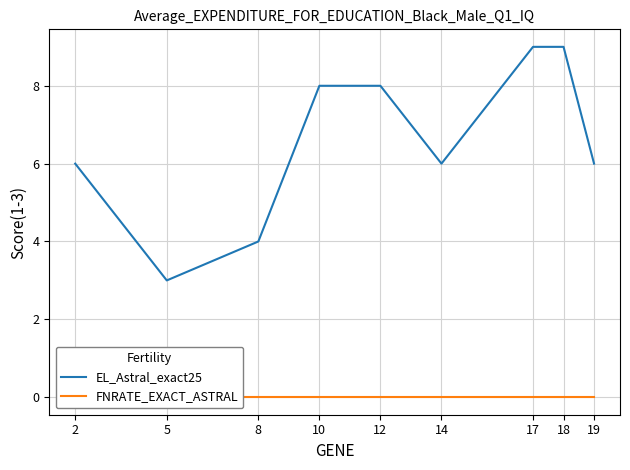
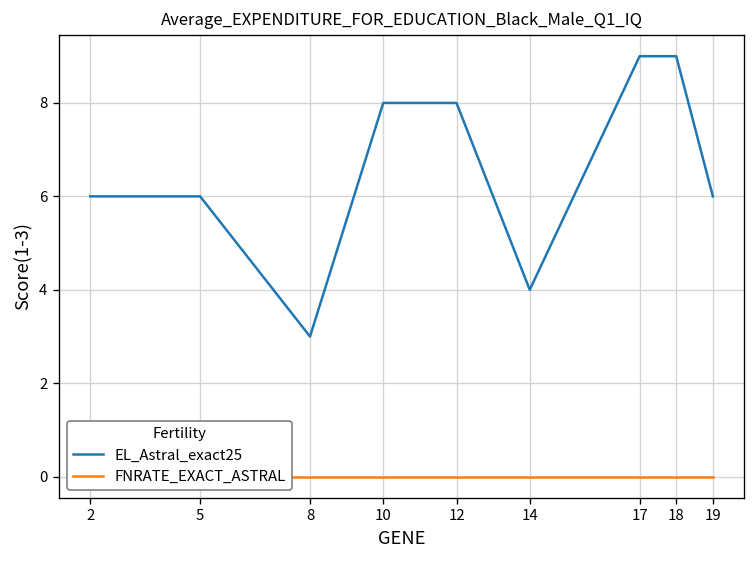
EL_Astral_exact25, 5: 3 -> 6
EL_Astral_exact25, 8: 4 -> 3
EL_Astral_exact25, 14: 6 -> 4
